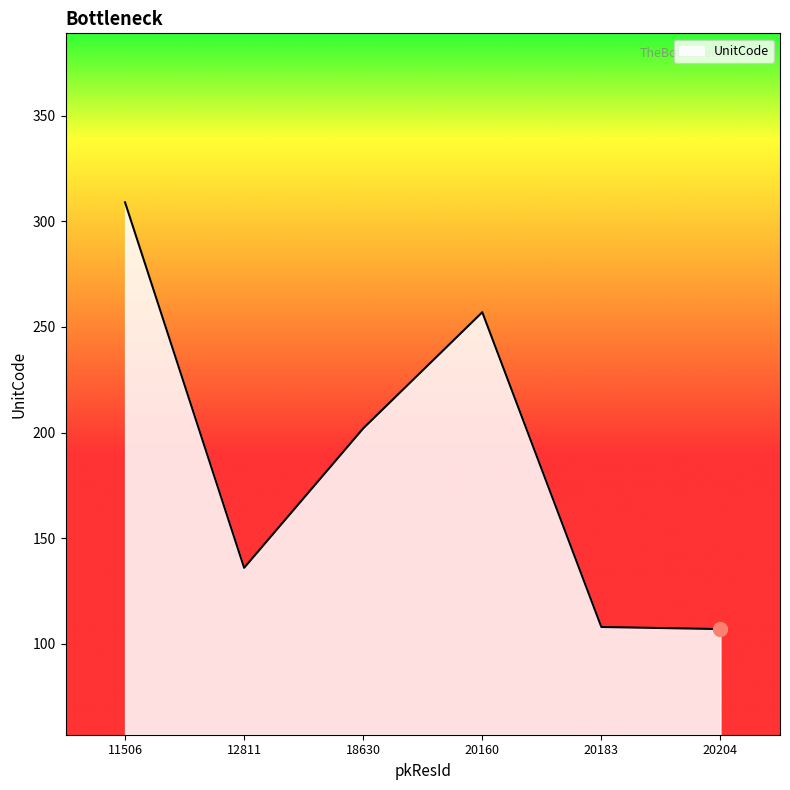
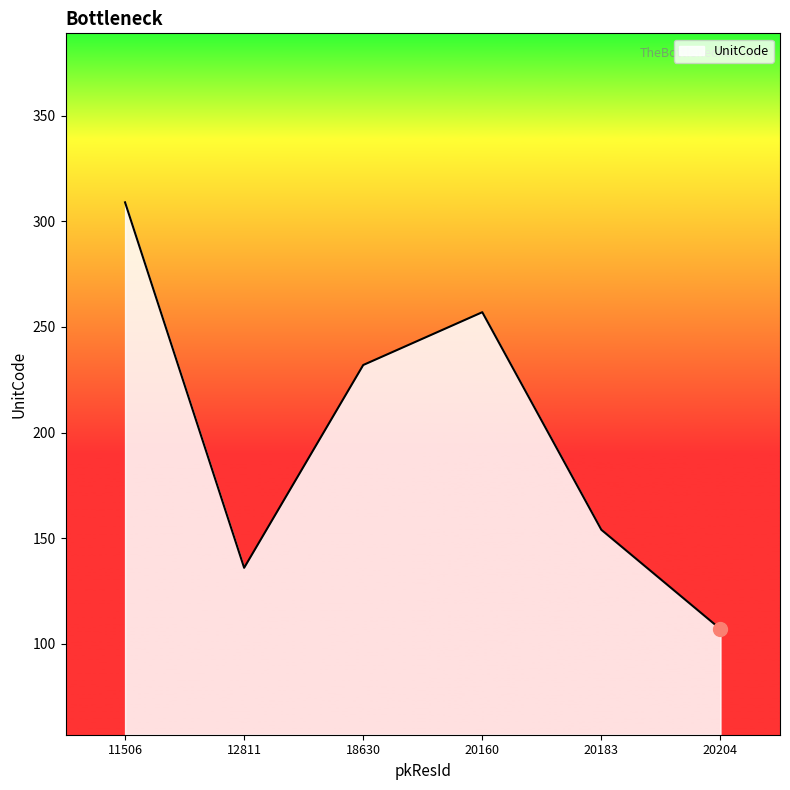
UnitCode, 18630: 202 -> 232
UnitCode, 20183: 108 -> 154
